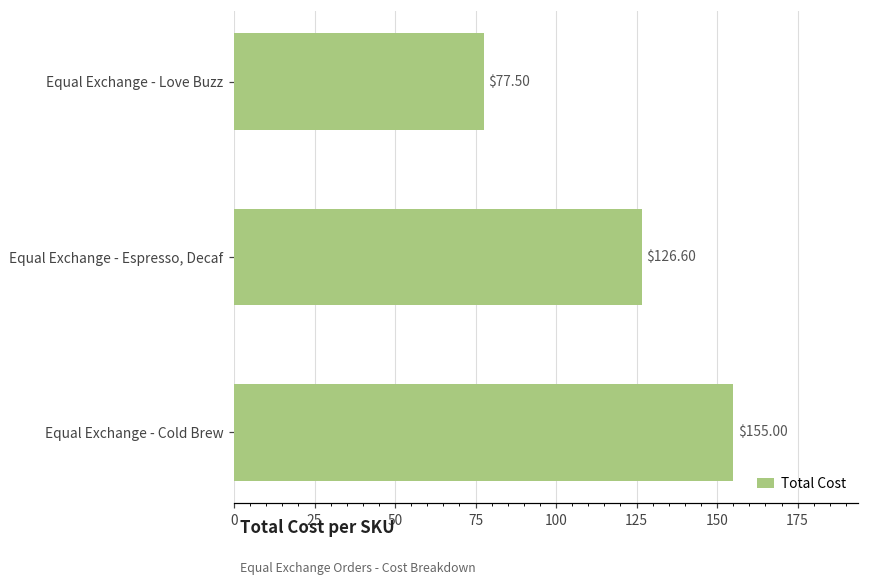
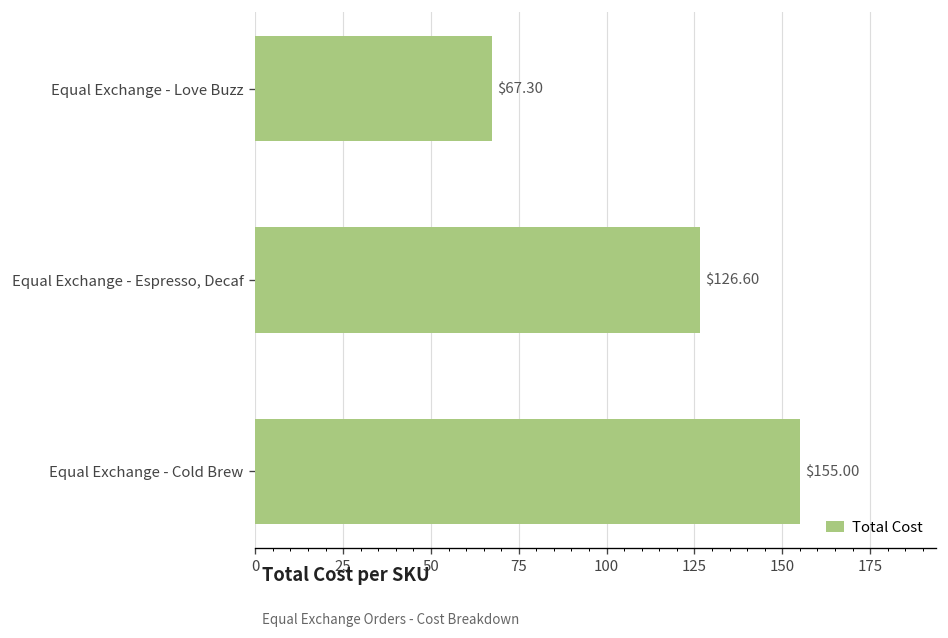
Equal Exchange - Love Buzz: $77.50 -> $67.30
